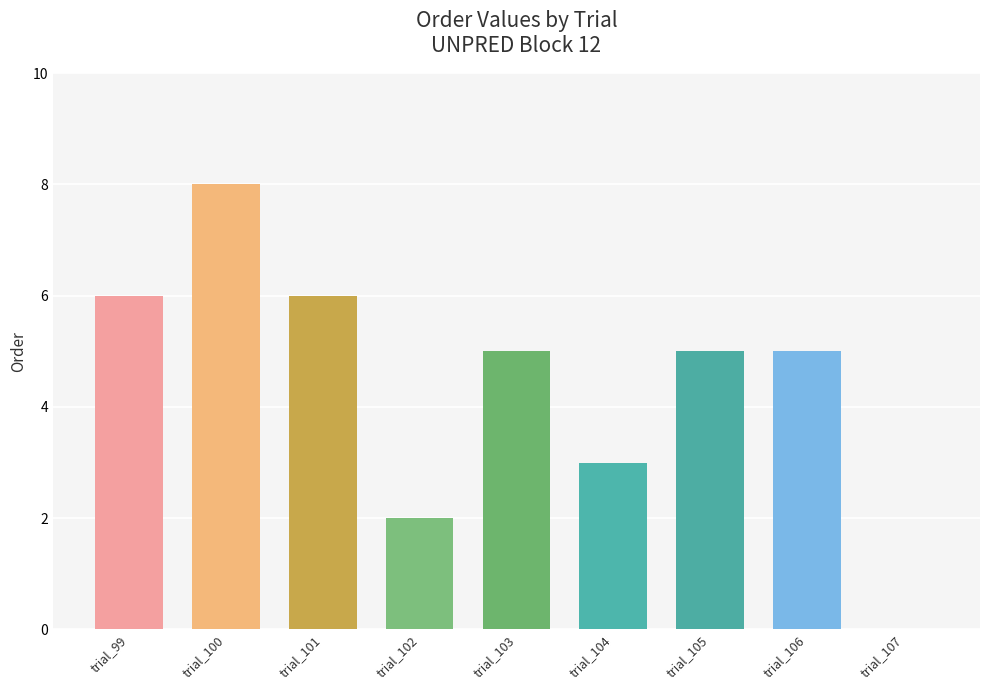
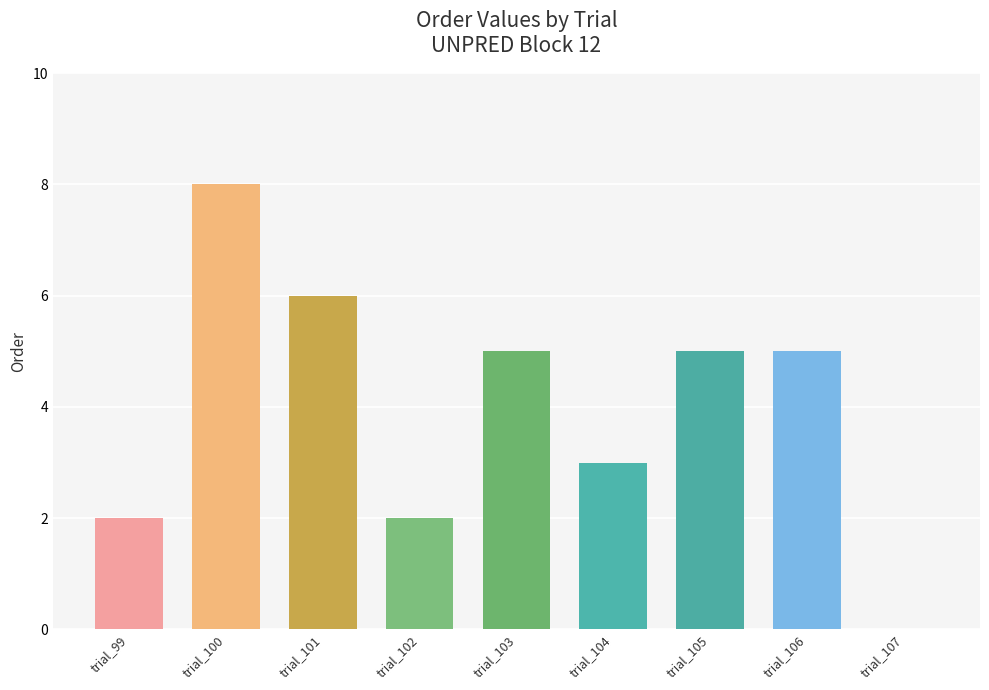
trial_99: 6 -> 2
